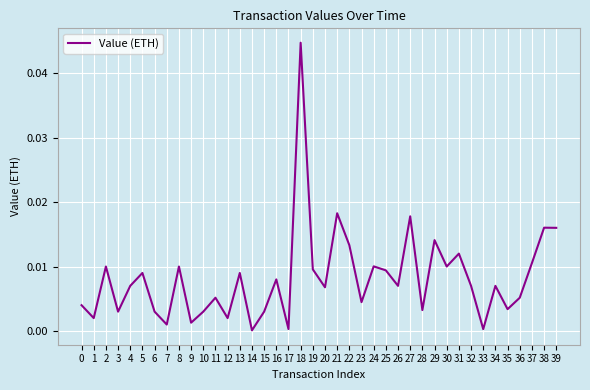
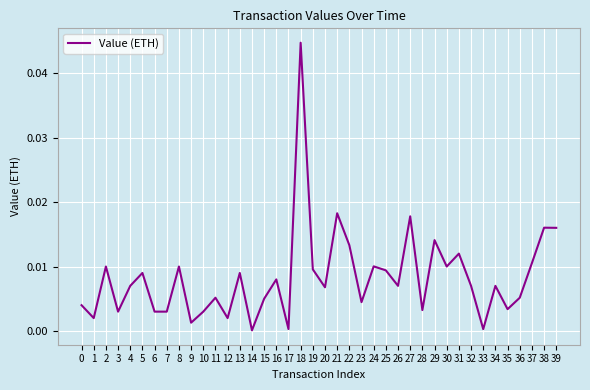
7: 0.001 -> 0.003
15: 0.003 -> 0.005
